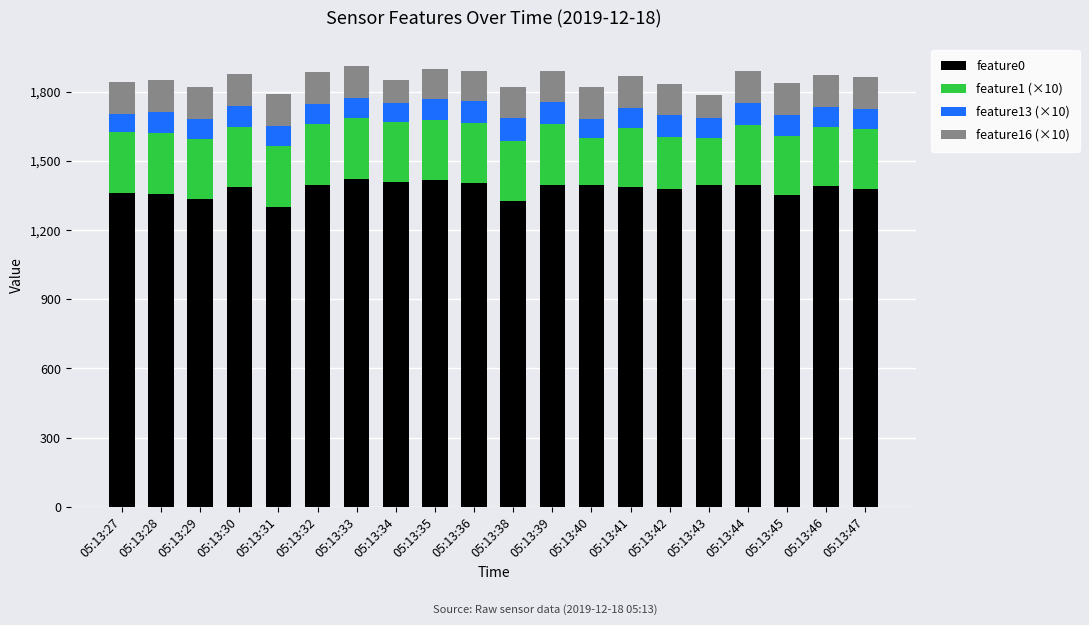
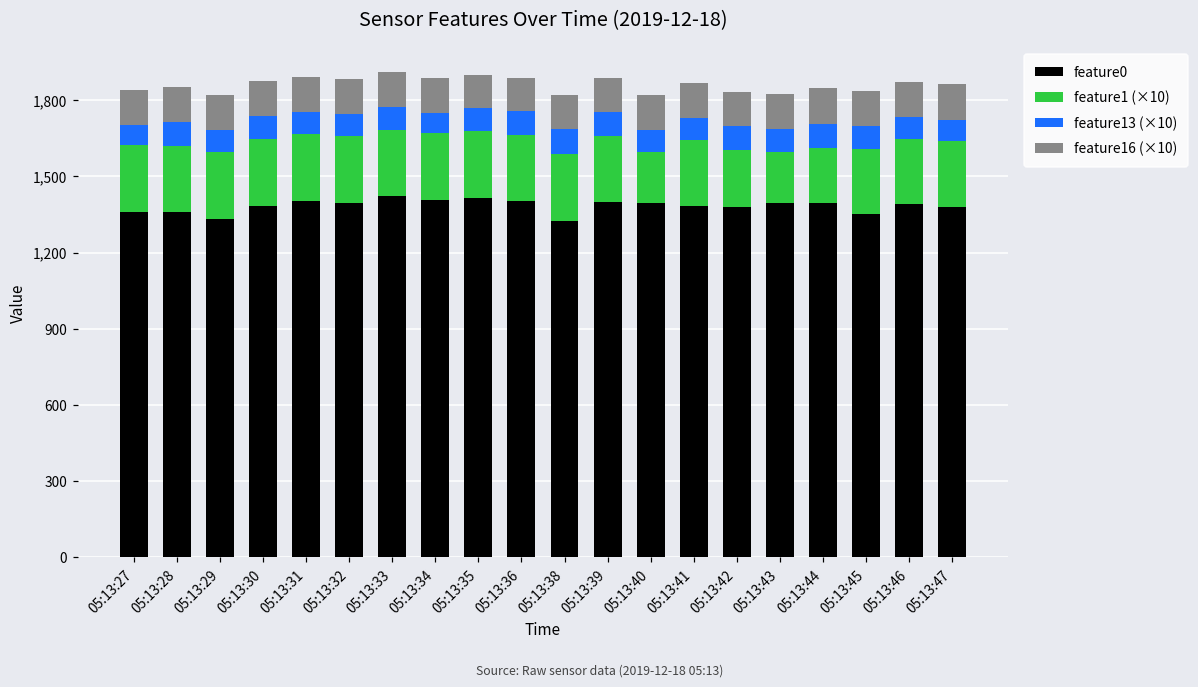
feature0, 05:13:31: 1,300 -> 1,400
feature16 (×10), 05:13:34: 100 -> 140
feature16 (×10), 05:13:43: 100 -> 140
feature1 (×10), 05:13:44: 260 -> 220
